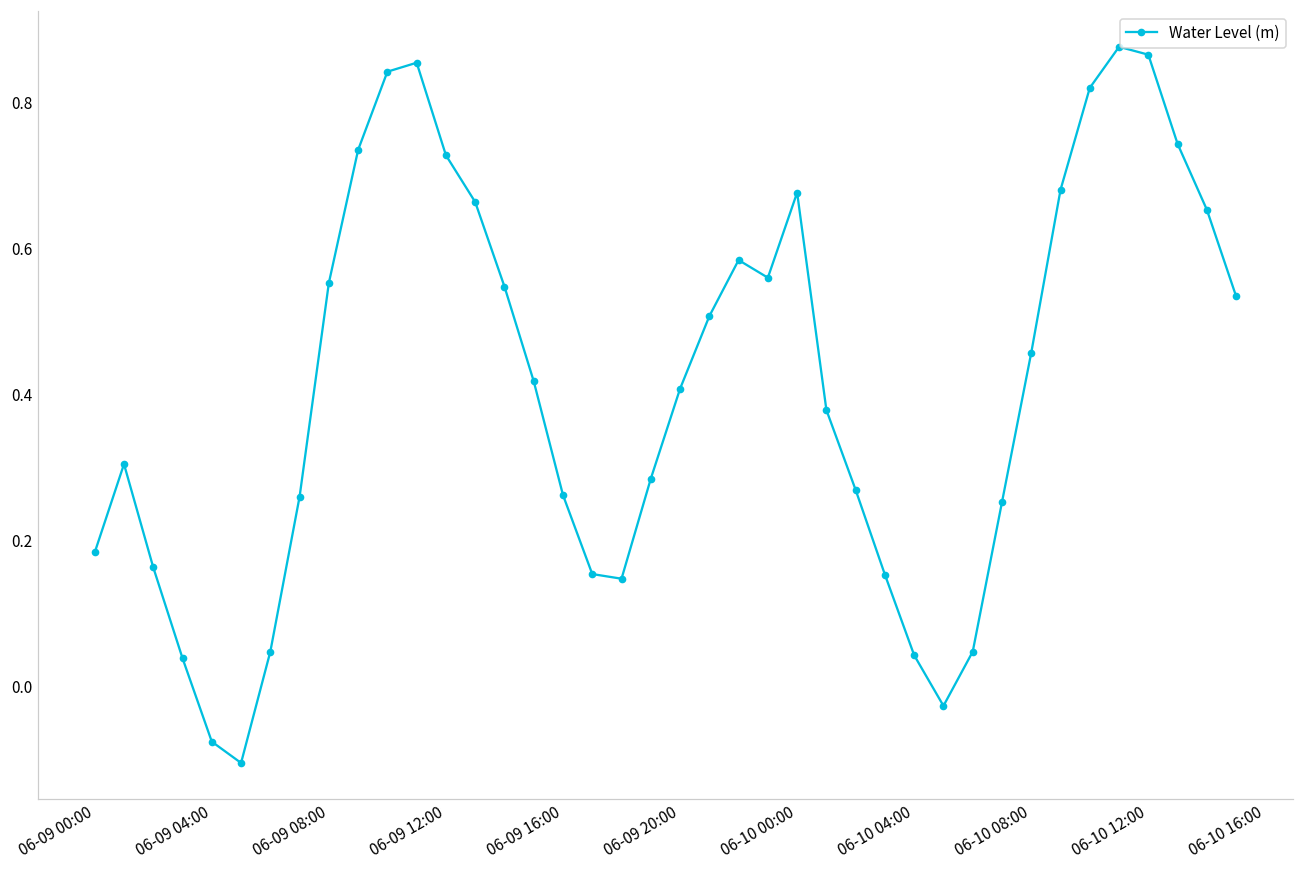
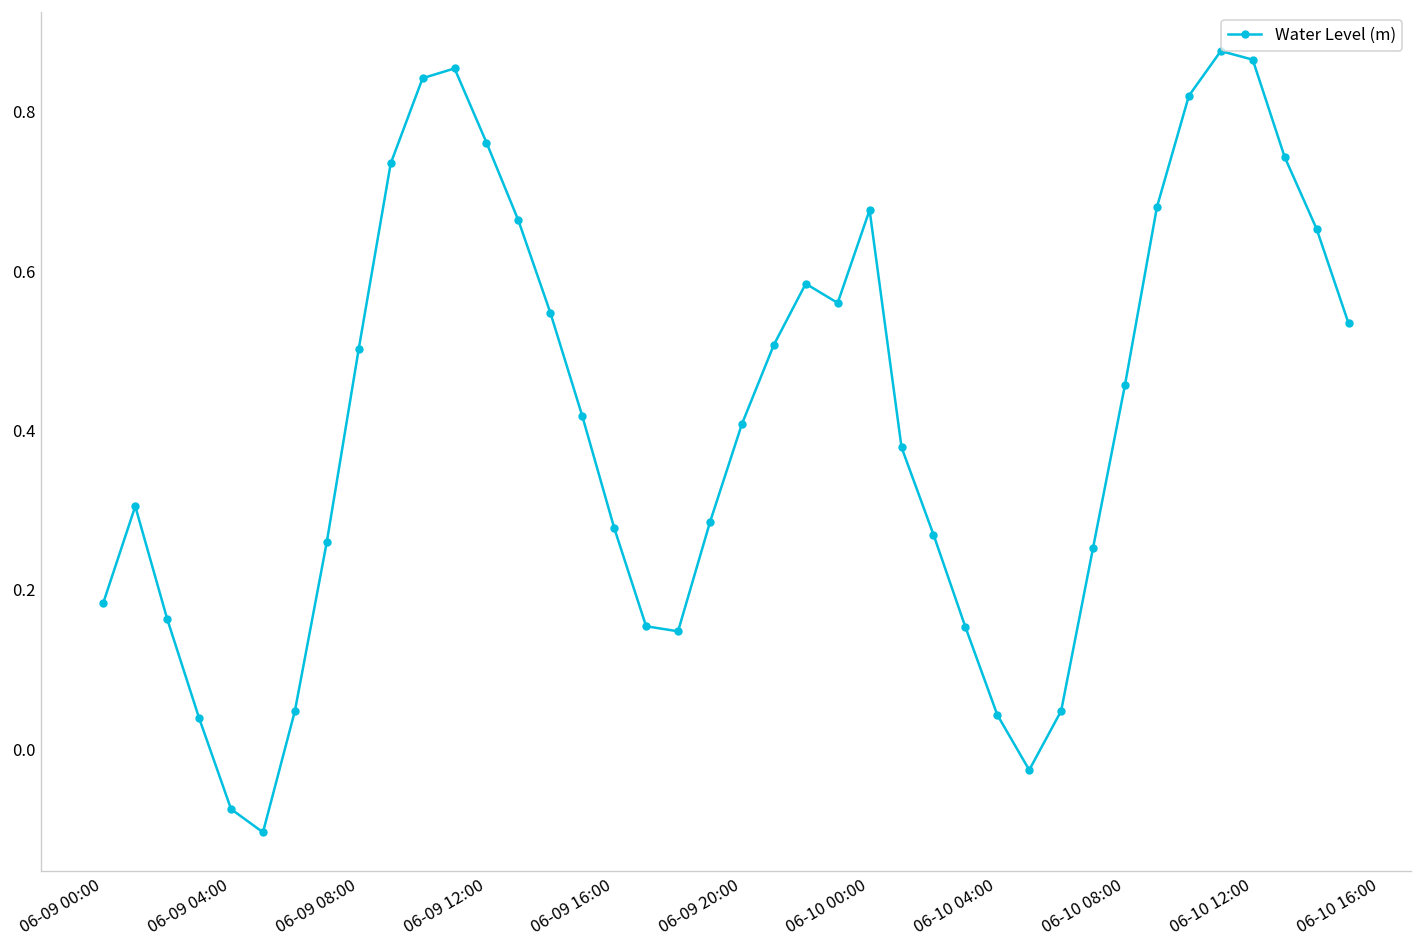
06-09 08:00: 0.55 -> 0.50
06-09 12:00: 0.73 -> 0.76
06-09 16:00: 0.26 -> 0.28
